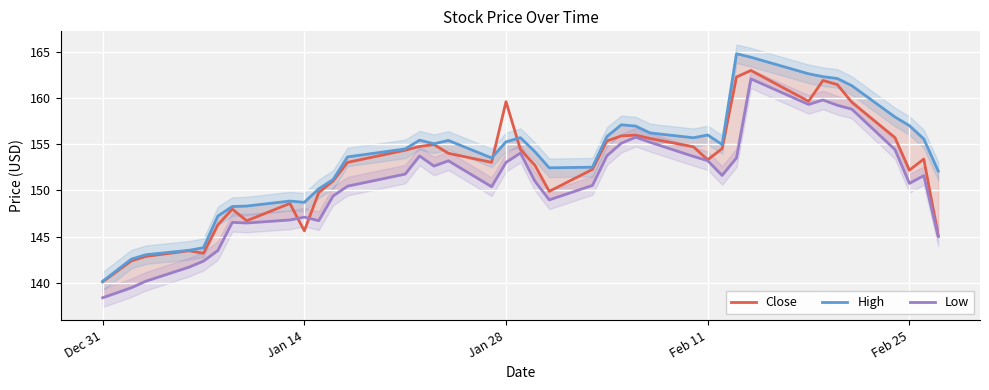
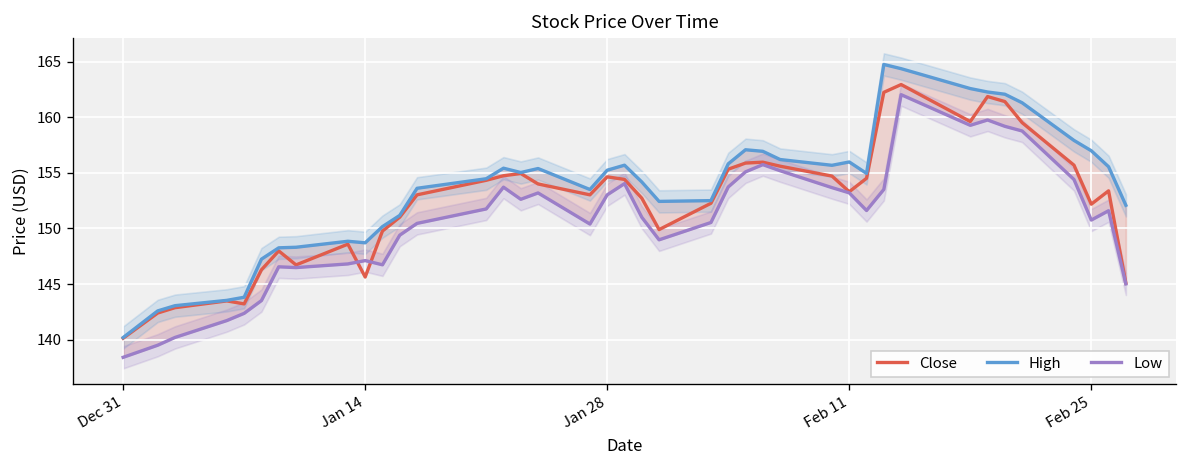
Close, Jan 28: 160 -> 155
